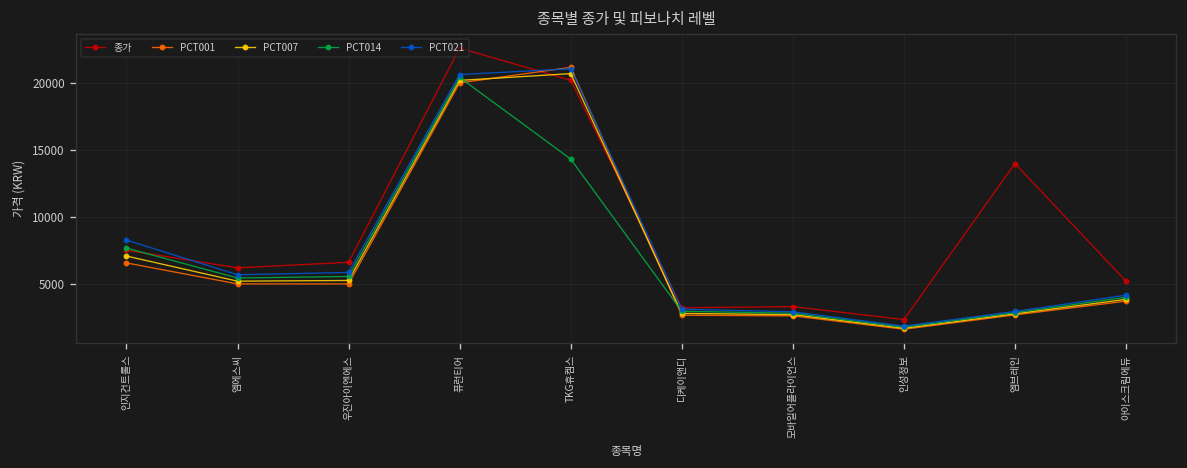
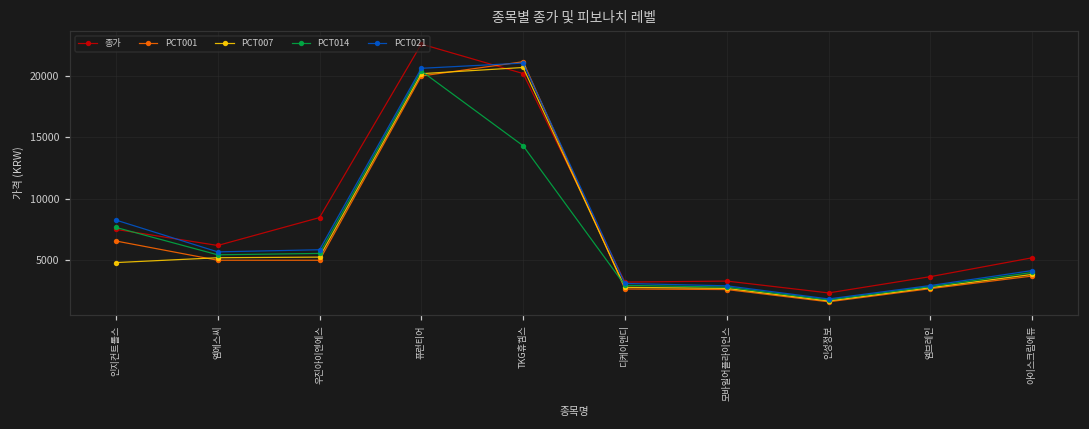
PCT007, 인지컨트롤스: 7100 -> 4800
종가, 우진아이엔에스: 6600 -> 8500
종가, 엠브레인: 14000 -> 3700
